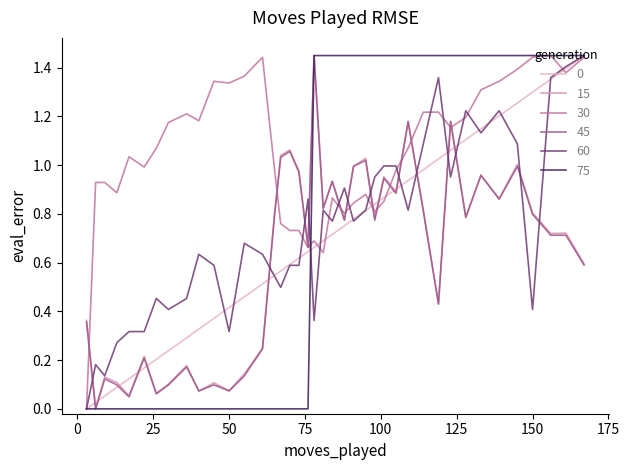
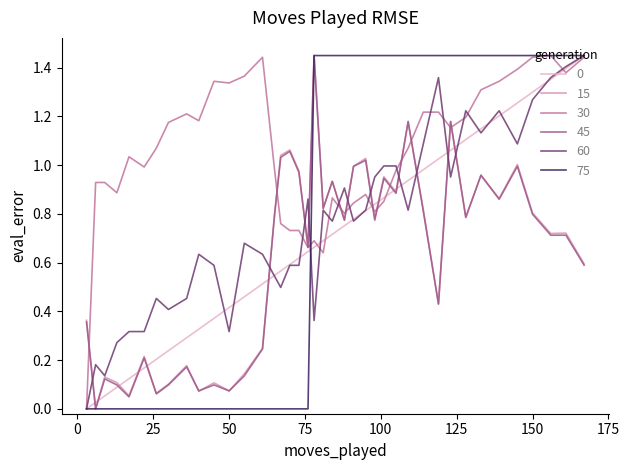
60, 150: 0.41 -> 1.27
